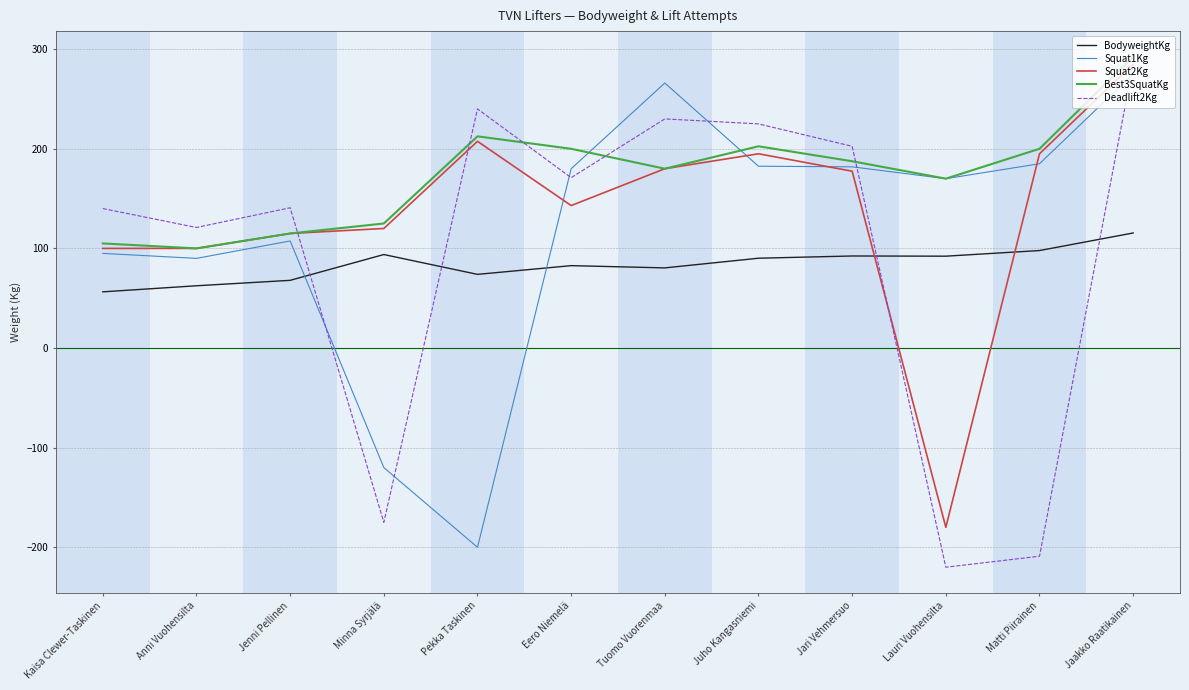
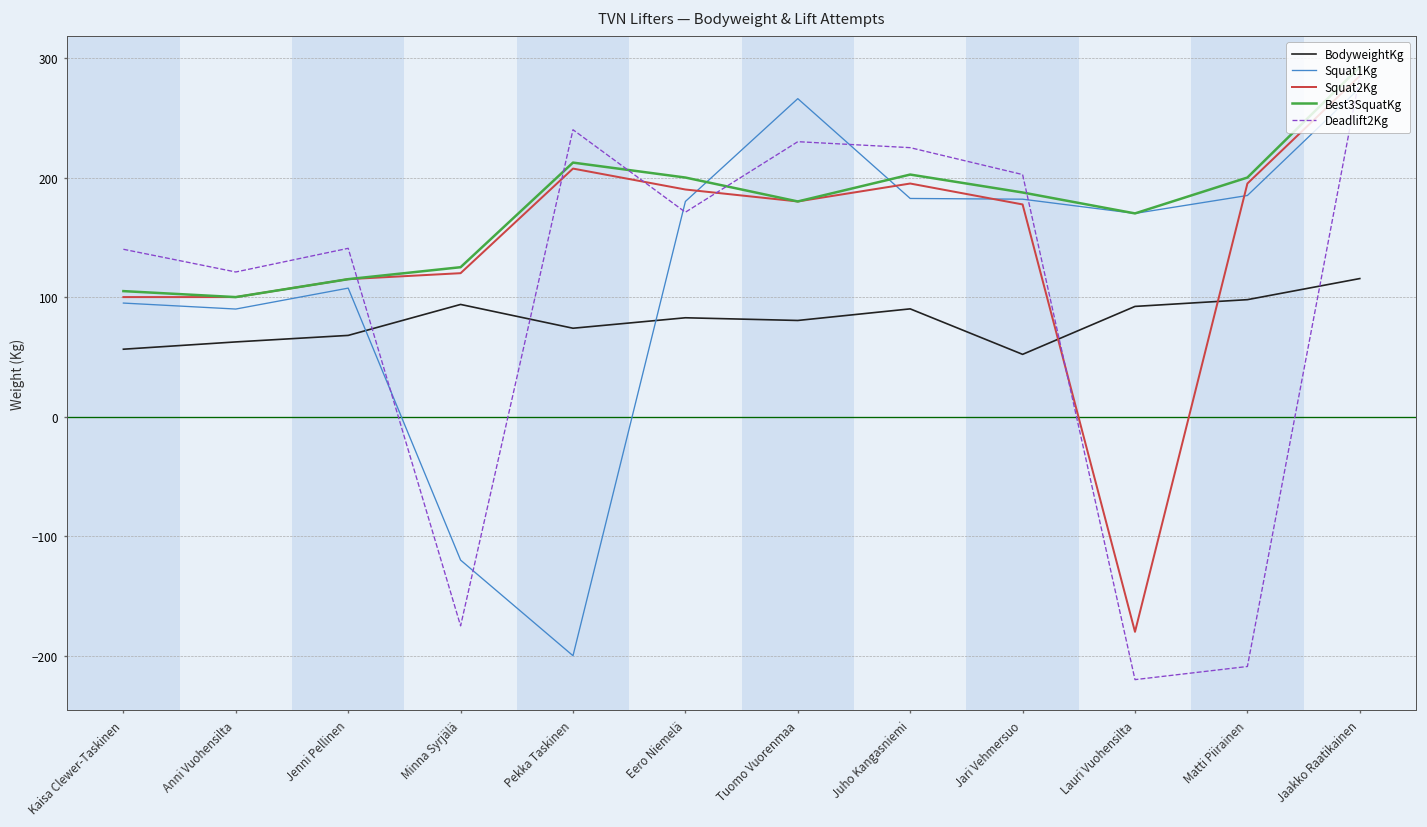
Squat2Kg, Eero Niemelä: 140 -> 190
BodyweightKg, Jari Vehmersuo: 90 -> 50
